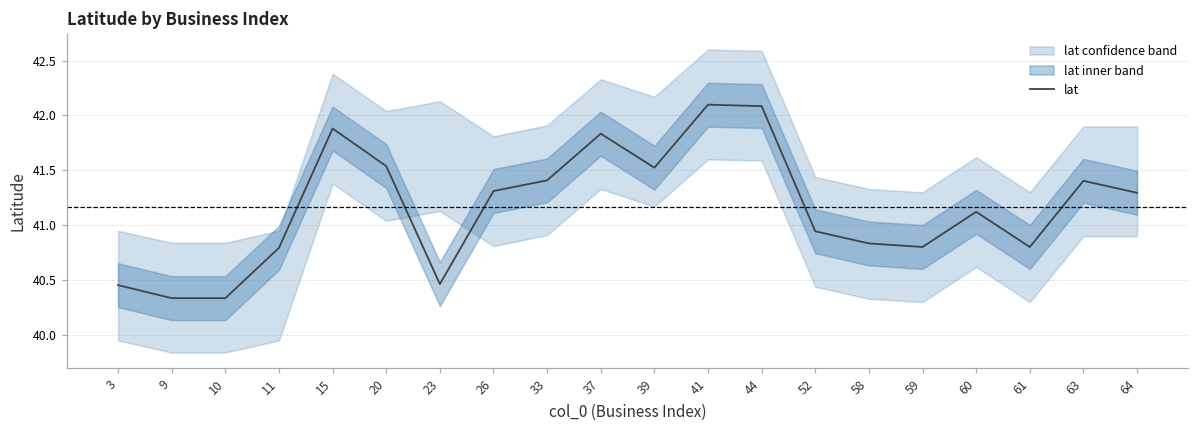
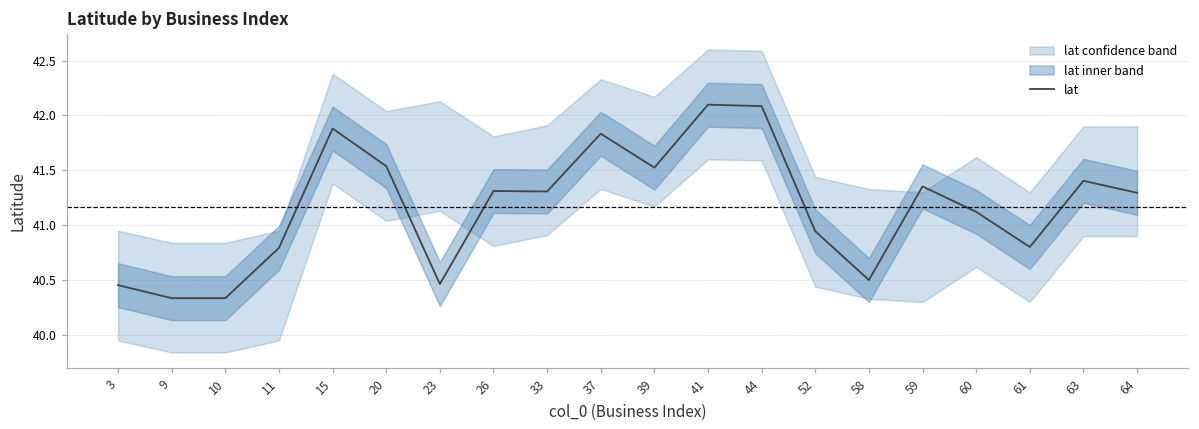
lat, 33: 41.4 -> 41.3
lat, 58: 40.8 -> 40.5
lat, 59: 40.8 -> 41.4
